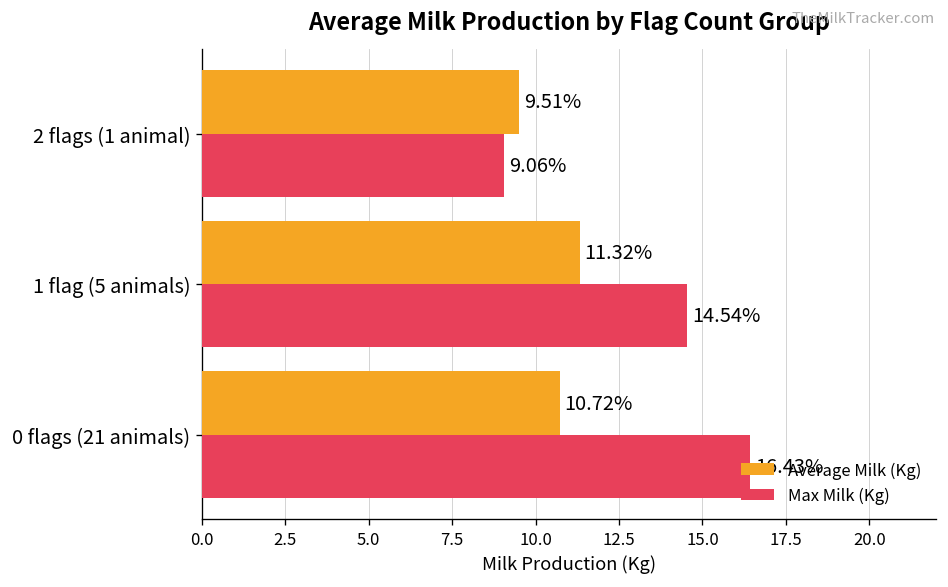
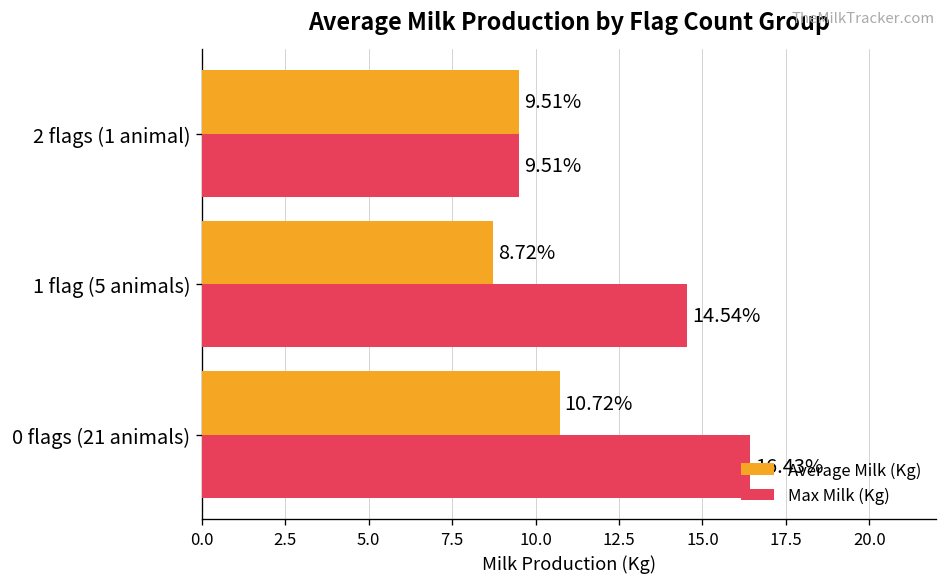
Max Milk (Kg), 2 flags (1 animal): 9.06% -> 9.51%
Average Milk (Kg), 1 flag (5 animals): 11.32% -> 8.72%
